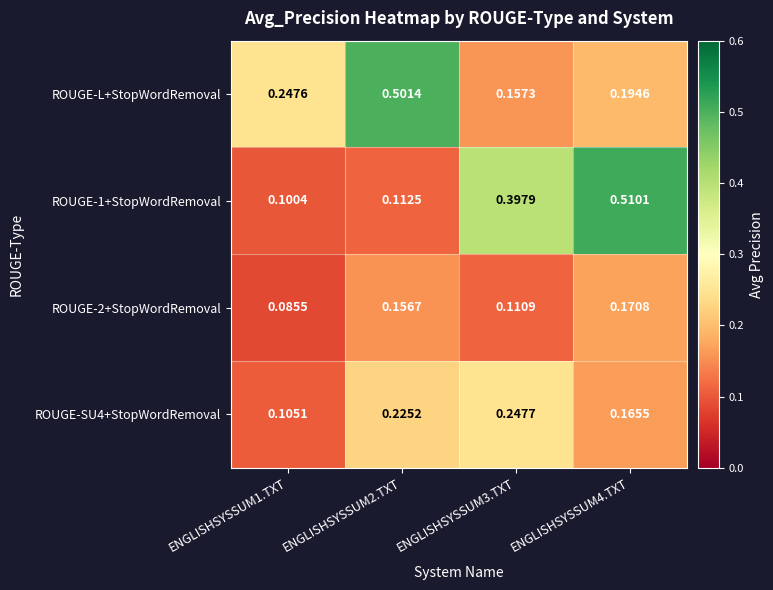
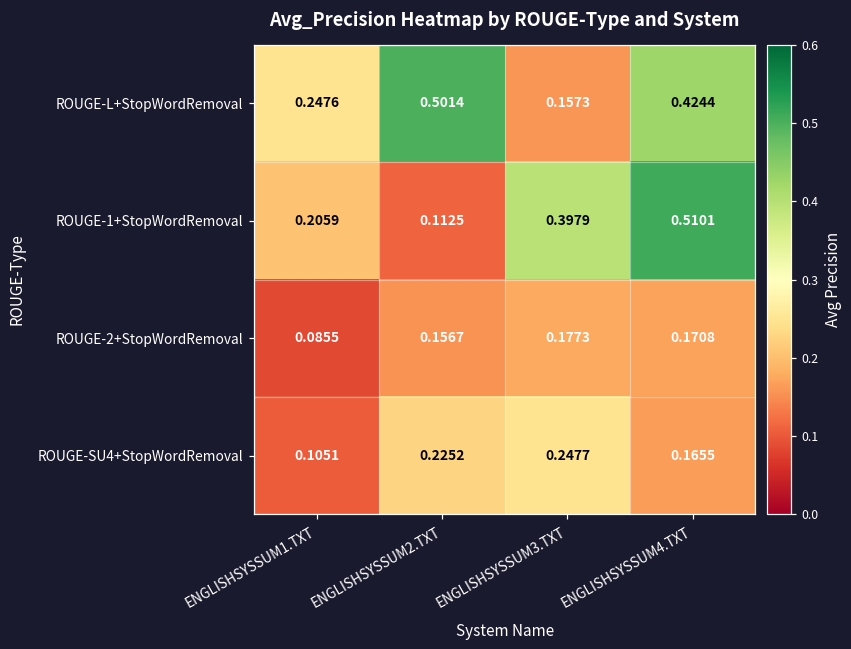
ROUGE-L+StopWordRemoval, ENGLISHSYSSUM4.TXT: 0.1946 -> 0.4244
ROUGE-1+StopWordRemoval, ENGLISHSYSSUM1.TXT: 0.1004 -> 0.2059
ROUGE-2+StopWordRemoval, ENGLISHSYSSUM3.TXT: 0.1109 -> 0.1773
